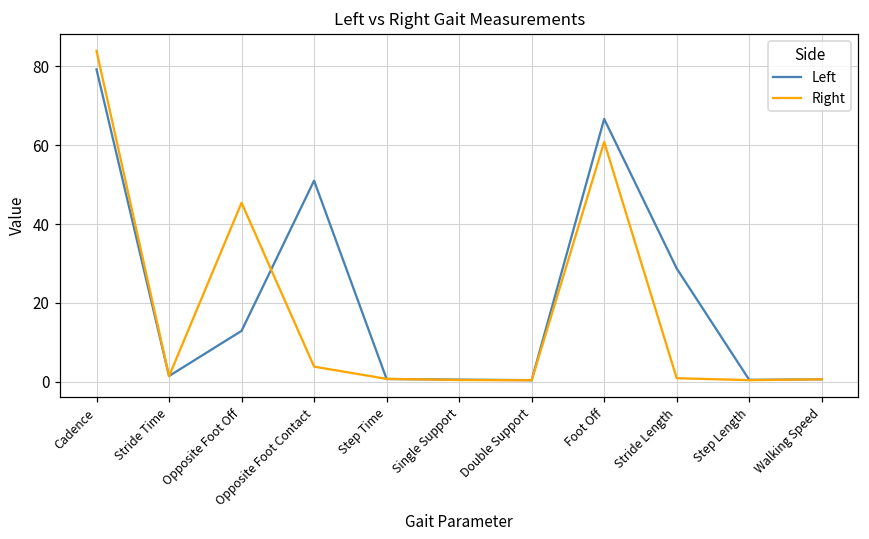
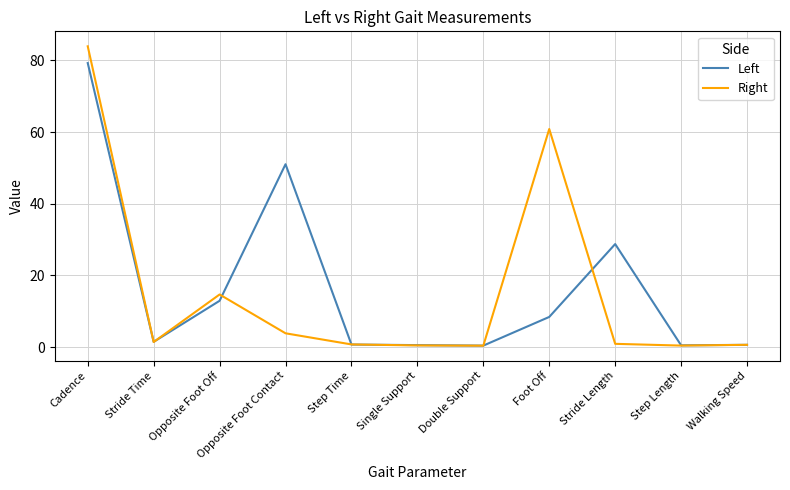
Right, Opposite Foot Off: 45 -> 15
Left, Foot Off: 67 -> 8
